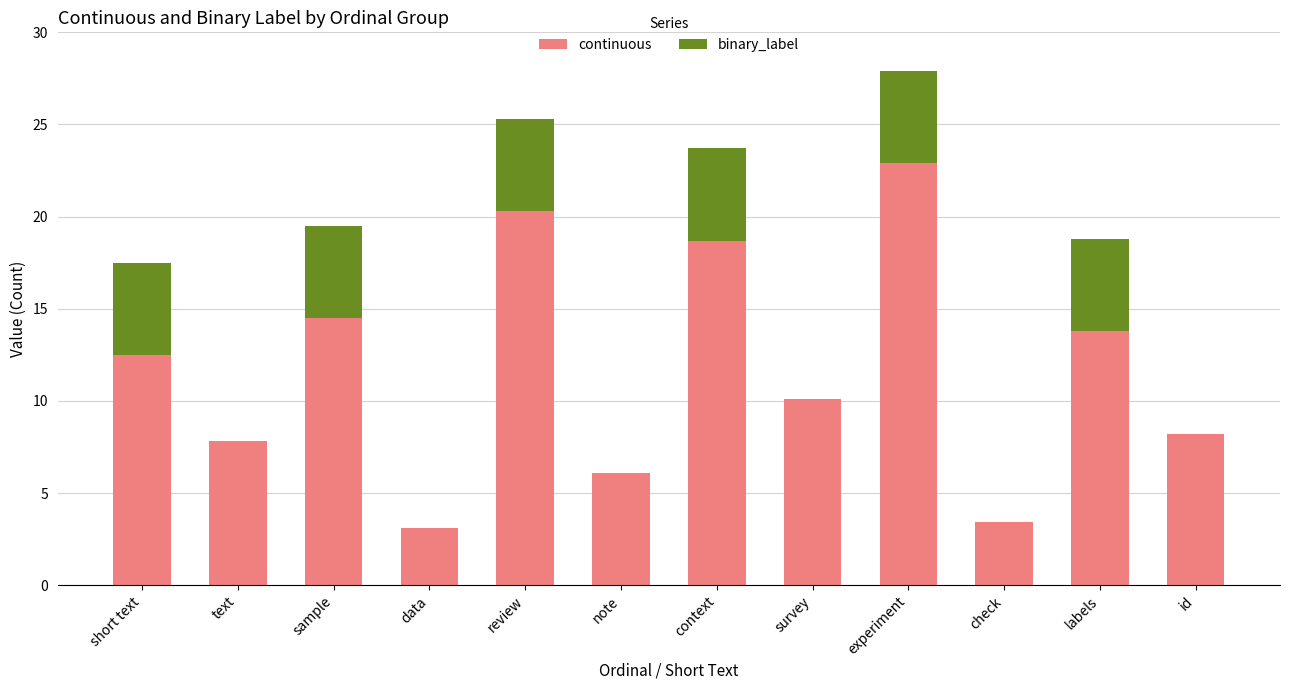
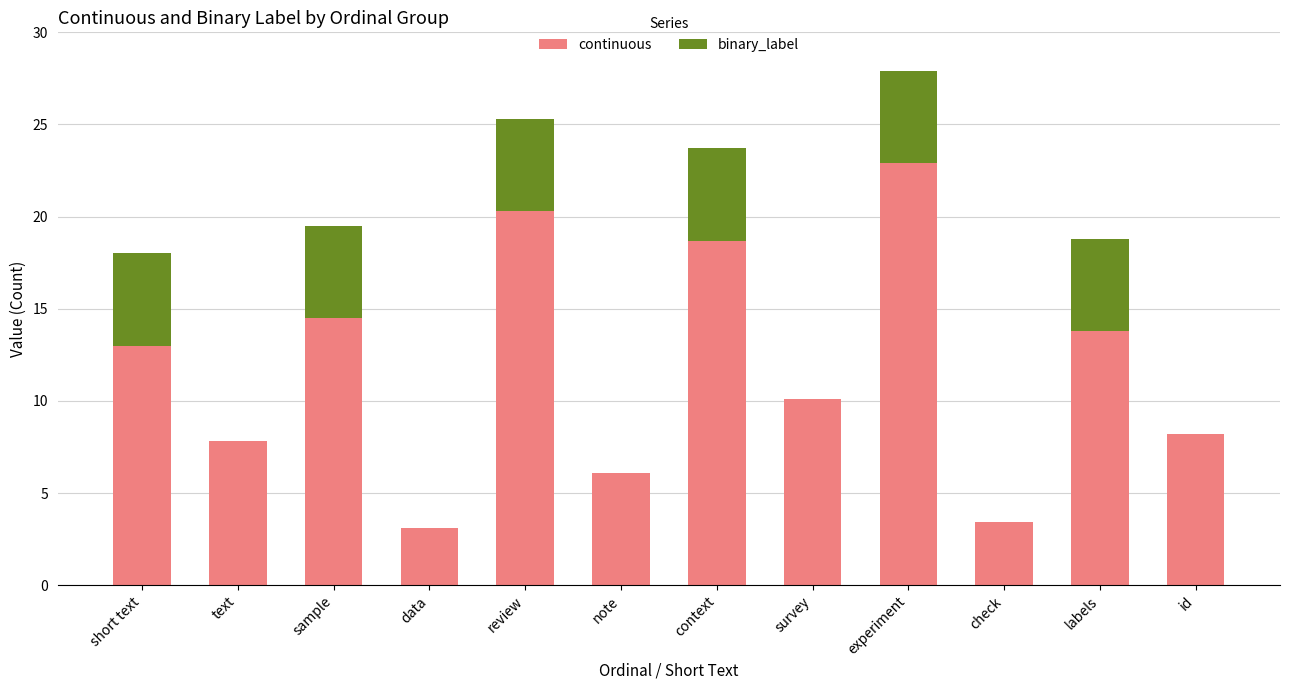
continuous, short text: 12.5 -> 13.0
